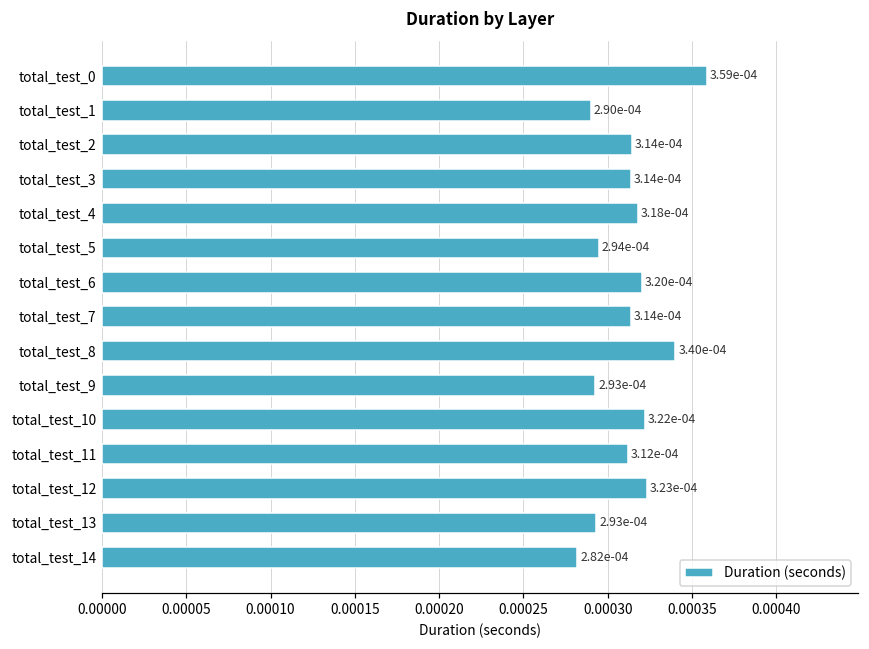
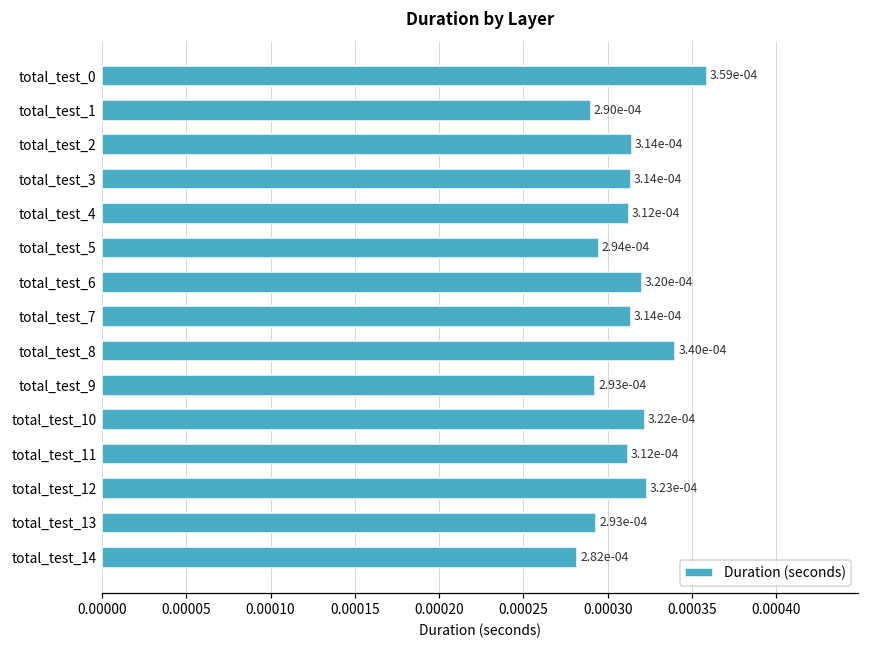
total_test_4: 3.18e-04 -> 3.12e-04
